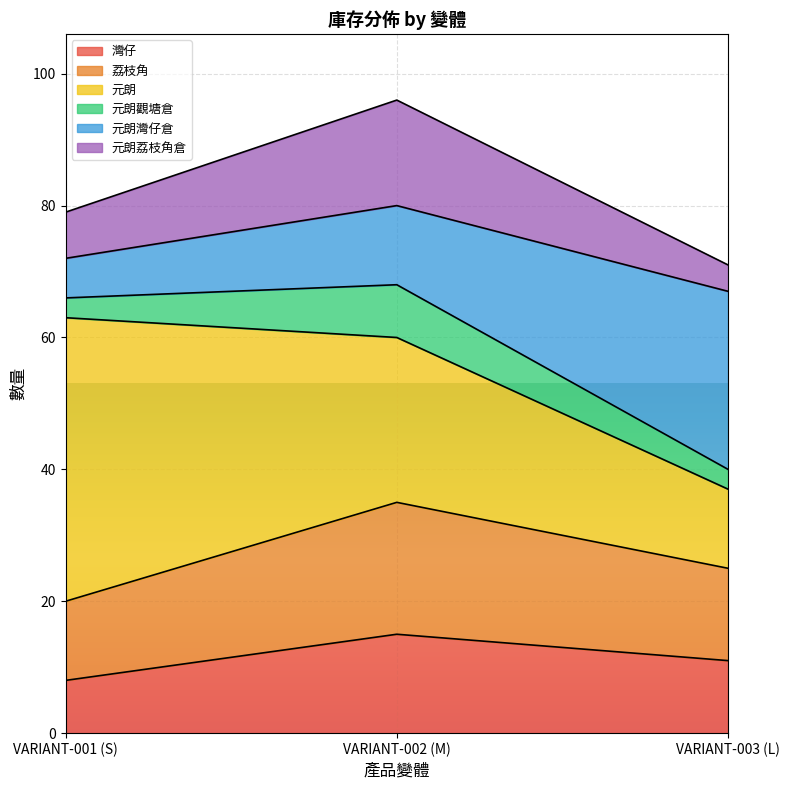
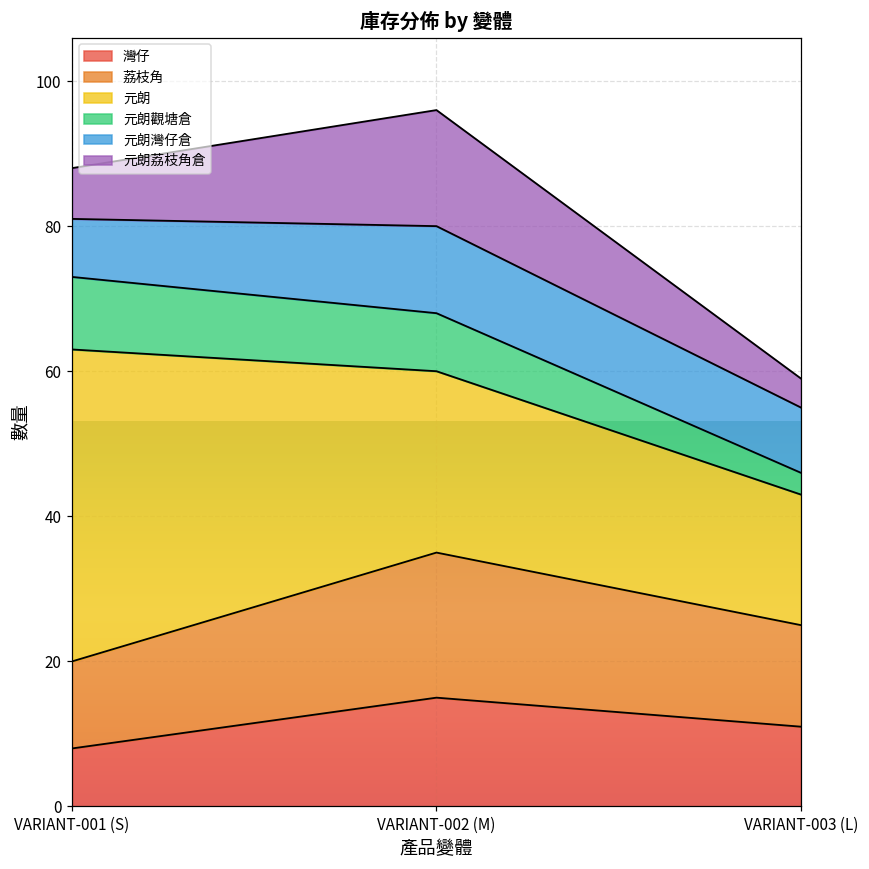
元朗觀塘倉, VARIANT-001 (S): 3 -> 10
元朗灣仔倉, VARIANT-001 (S): 6 -> 8
元朗, VARIANT-003 (L): 12 -> 18
元朗灣仔倉, VARIANT-003 (L): 27 -> 9
